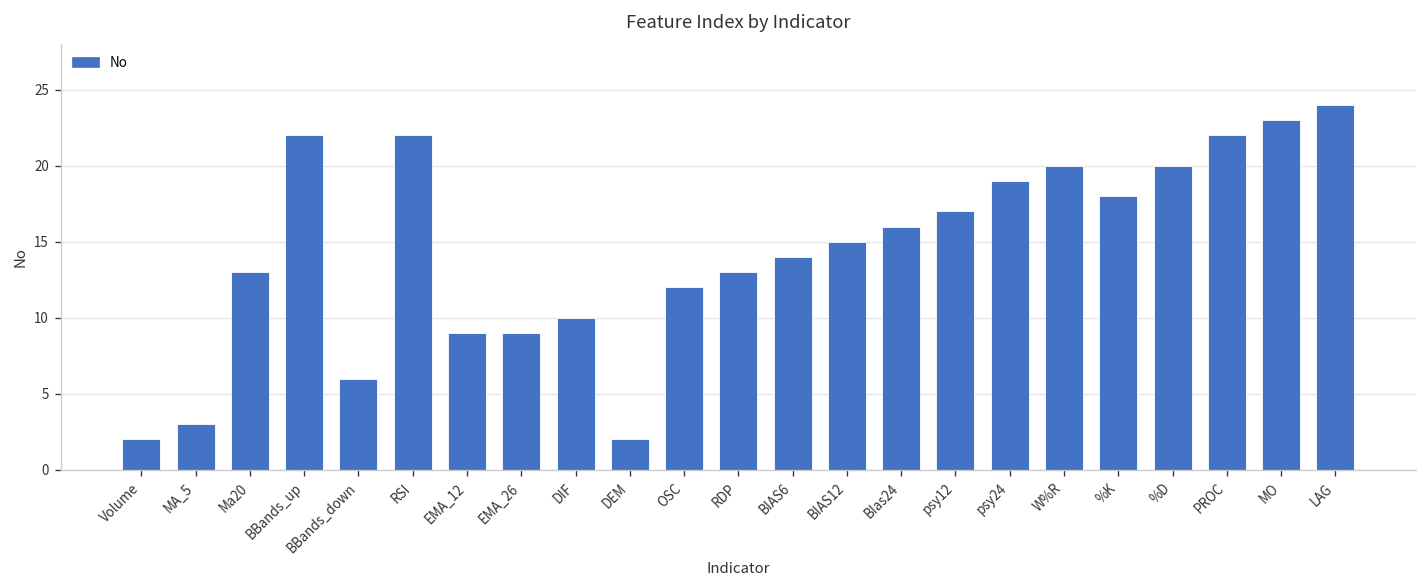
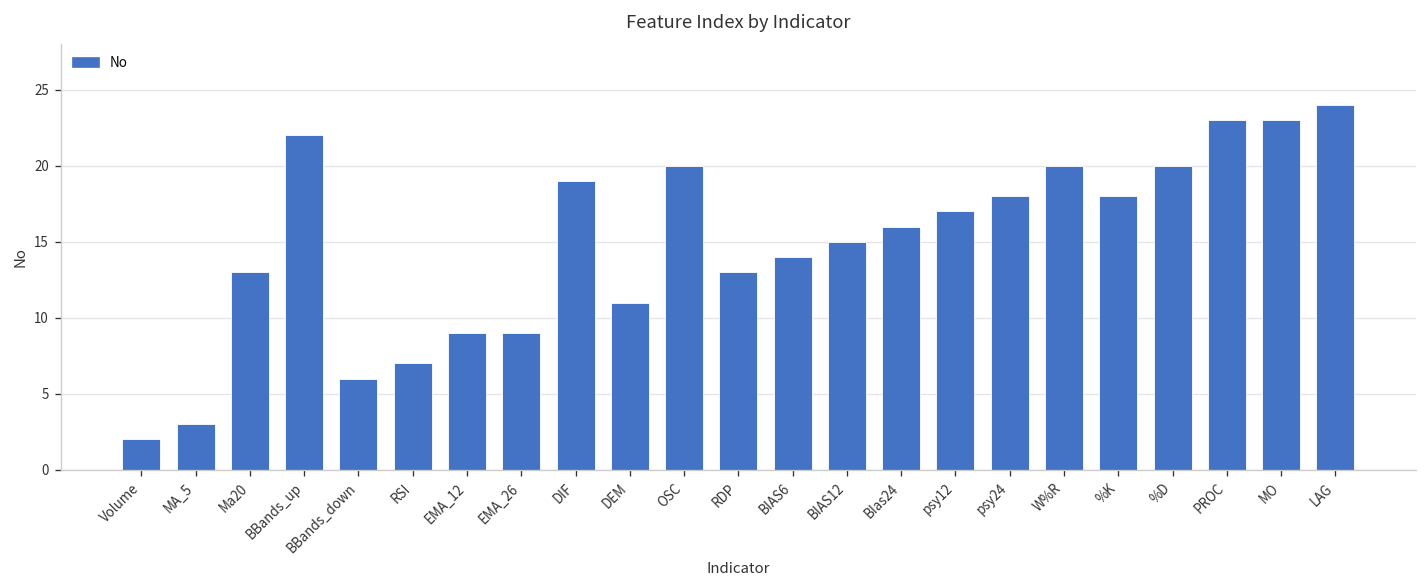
RSI: 22 -> 7
DIF: 10 -> 19
DEM: 2 -> 11
OSC: 12 -> 20
psy24: 19 -> 18
PROC: 22 -> 23
